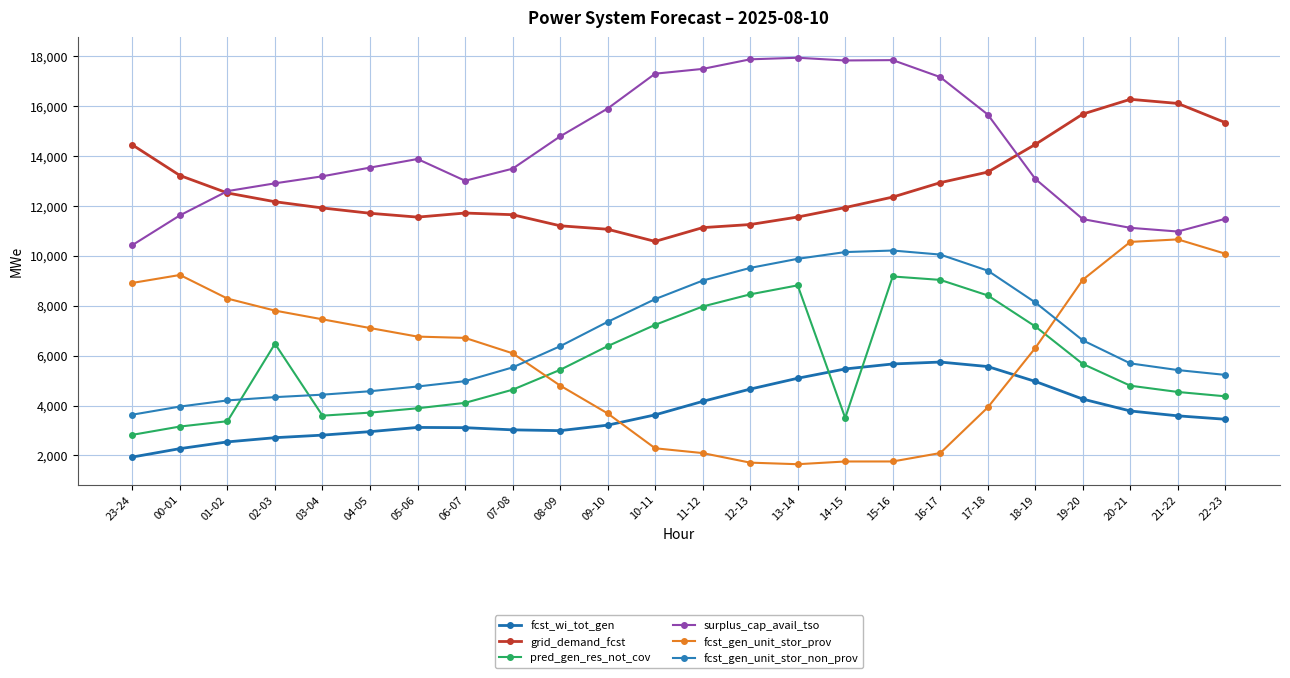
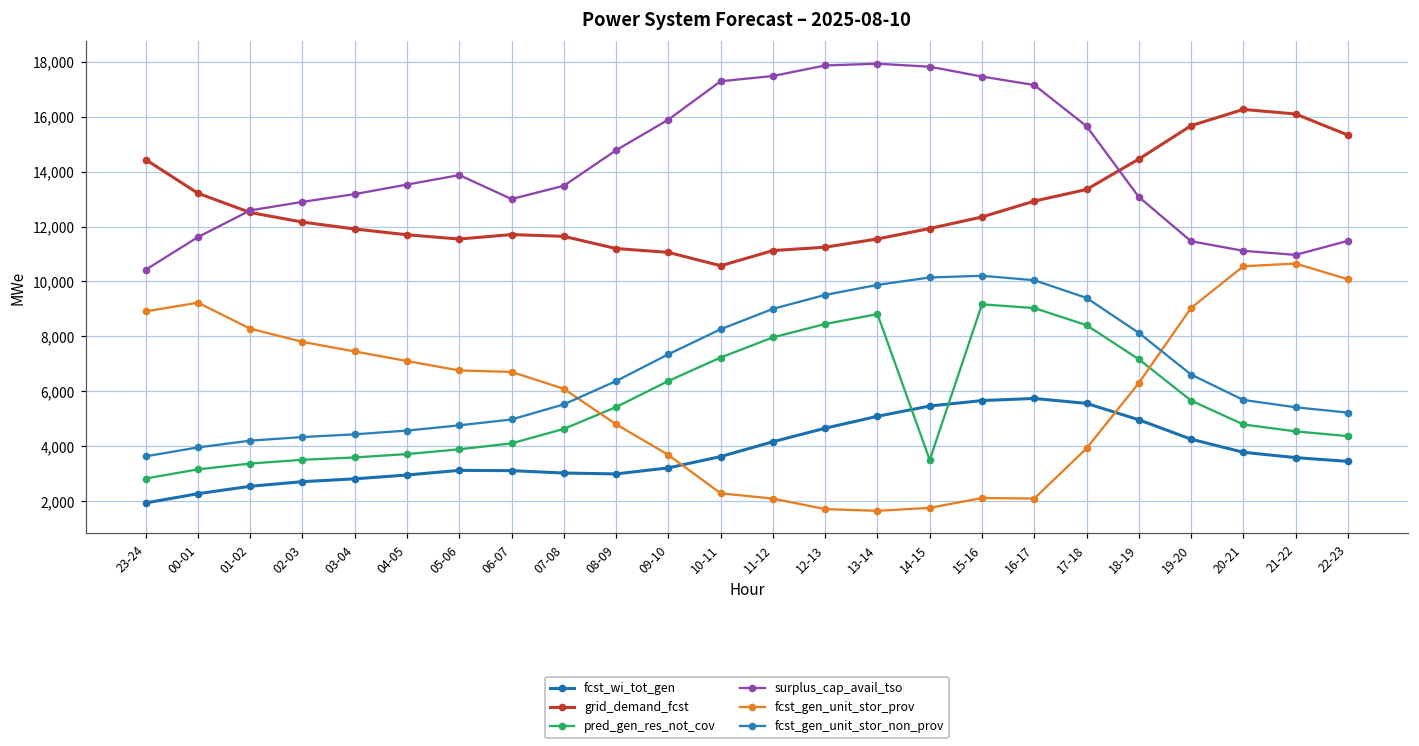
pred_gen_res_not_cov, 02-03: 6,500 -> 3,500
surplus_cap_avail_tso, 15-16: 17,800 -> 17,500
fcst_gen_unit_stor_prov, 15-16: 1,800 -> 2,100
